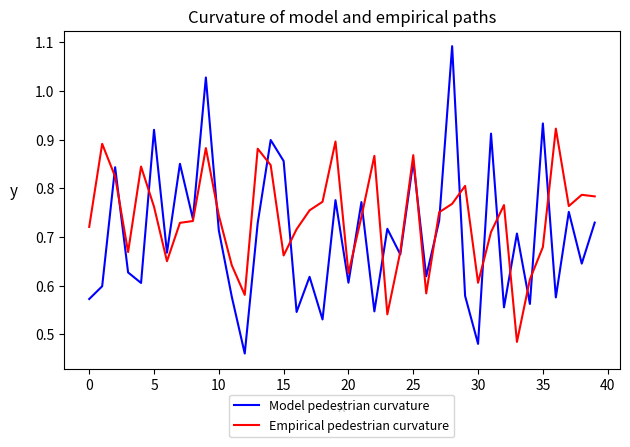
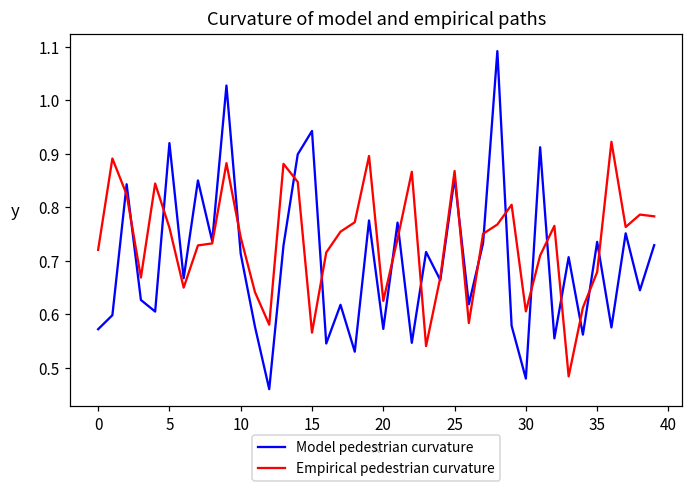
Model pedestrian curvature, 15: 0.86 -> 0.94
Empirical pedestrian curvature, 15: 0.66 -> 0.57
Model pedestrian curvature, 20: 0.61 -> 0.57
Model pedestrian curvature, 35: 0.93 -> 0.74
